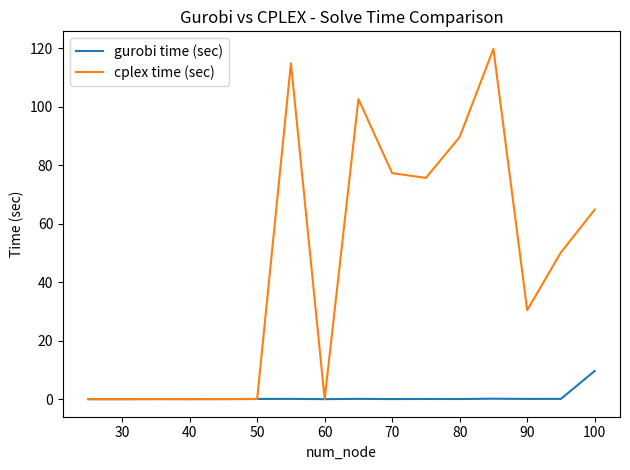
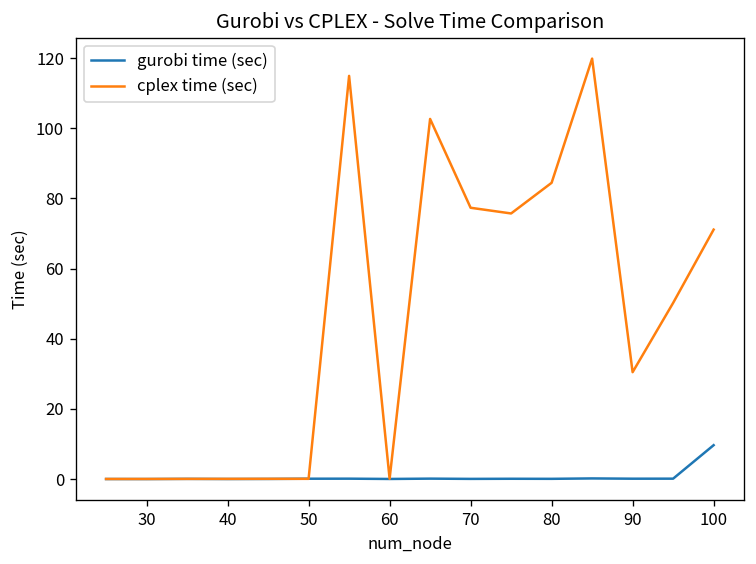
cplex time (sec), 80: 90 -> 84
cplex time (sec), 100: 65 -> 71
